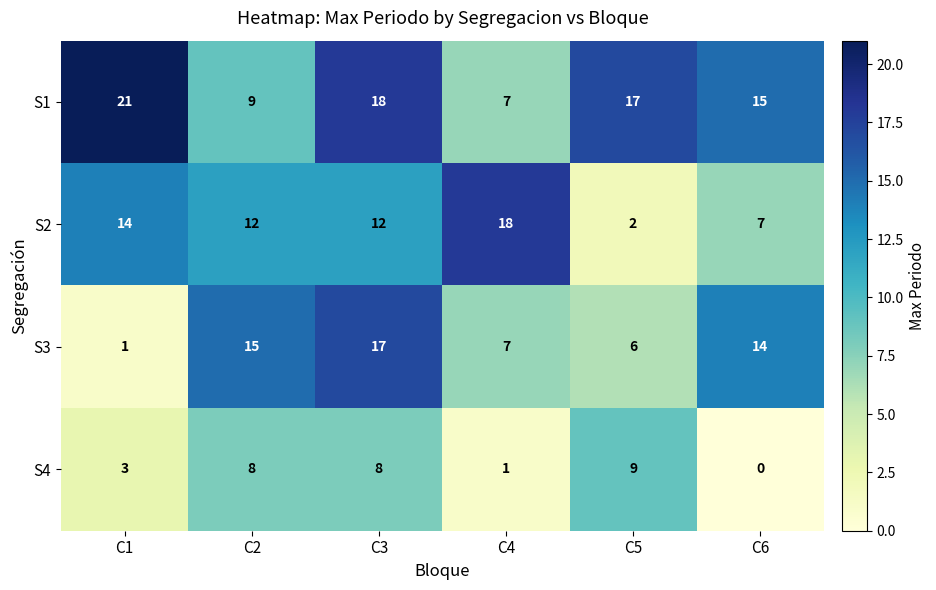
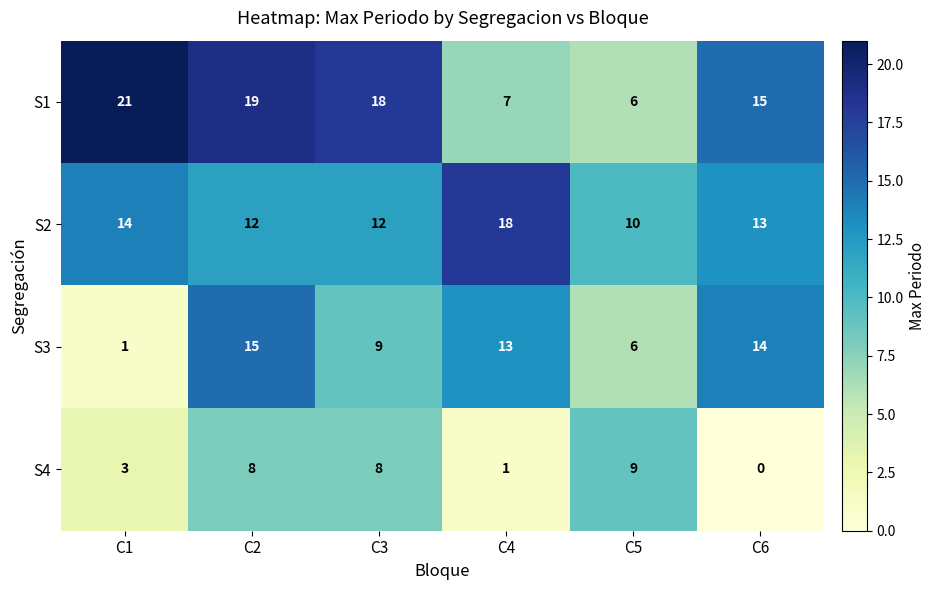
S1, C2: 9 -> 19
S1, C5: 17 -> 6
S2, C5: 2 -> 10
S2, C6: 7 -> 13
S3, C3: 17 -> 9
S3, C4: 7 -> 13
